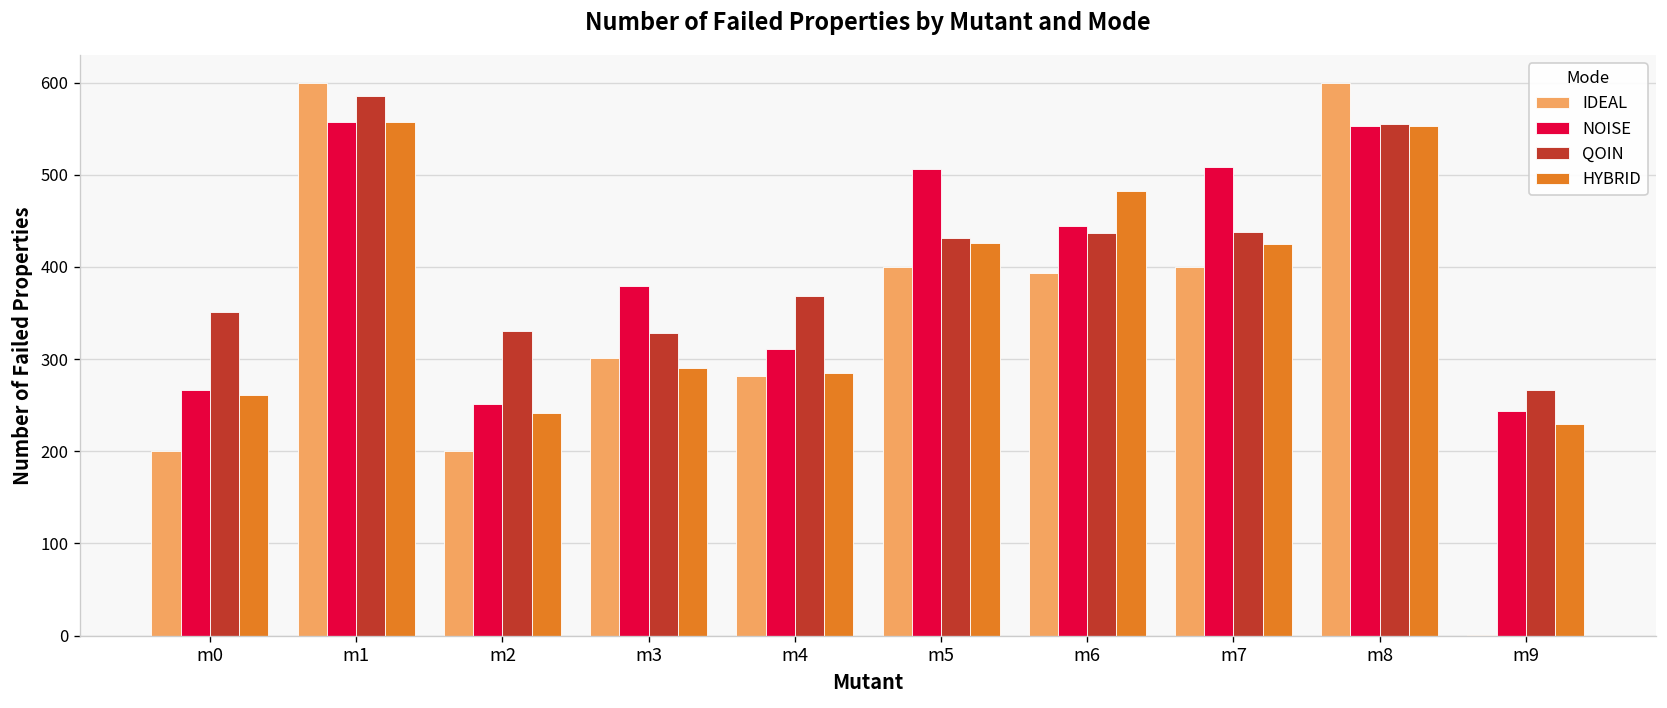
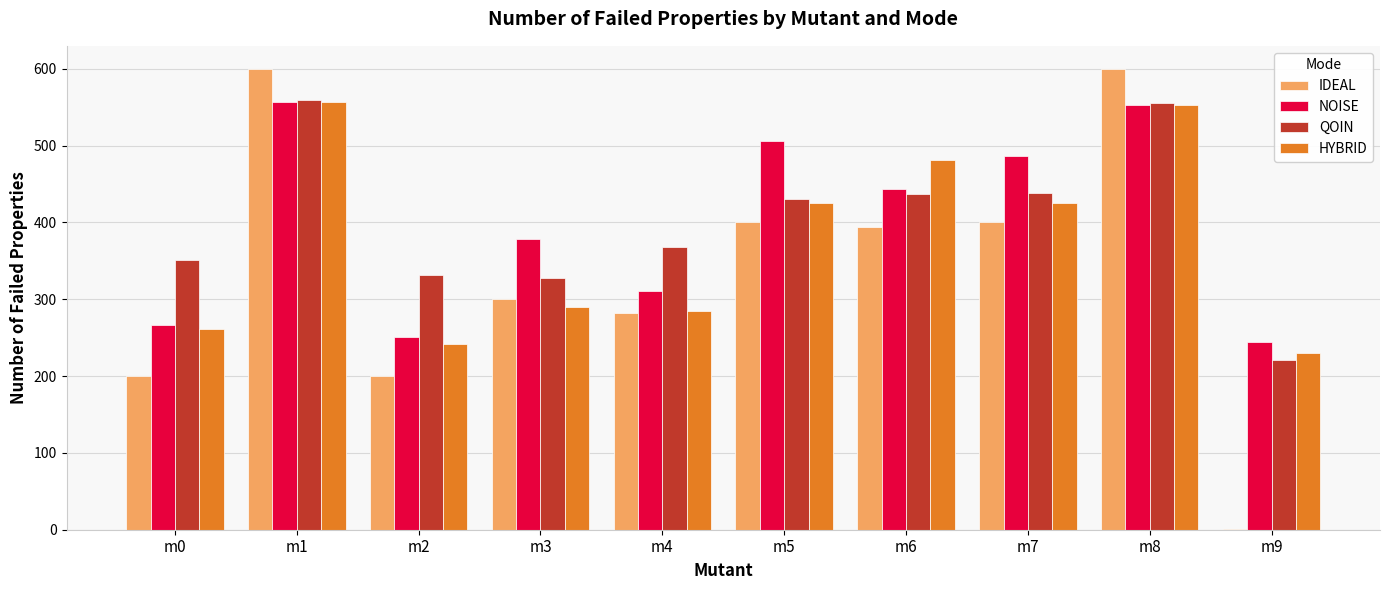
QOIN, m1: 590 -> 560
NOISE, m7: 510 -> 490
QOIN, m9: 270 -> 220
